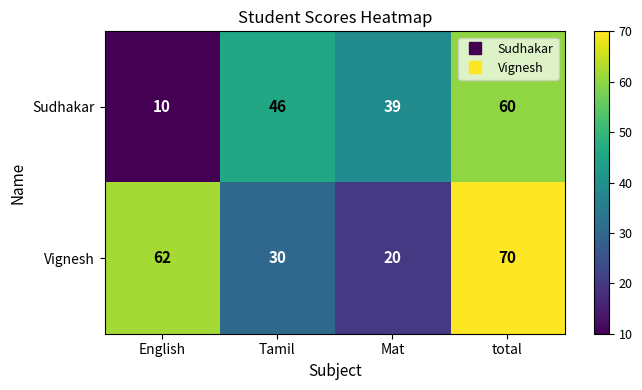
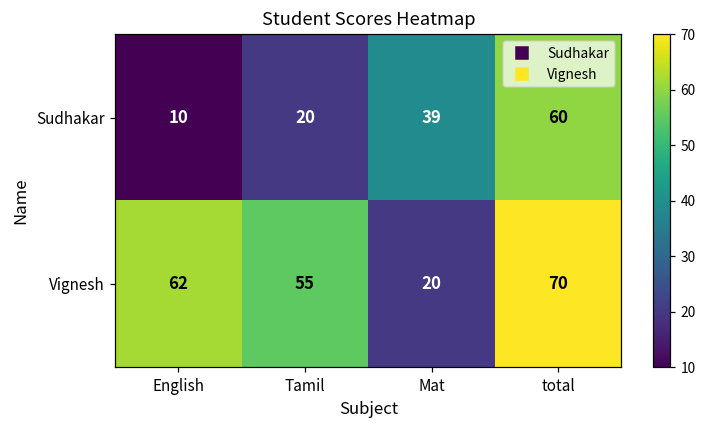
Sudhakar, Tamil: 46 -> 20
Vignesh, Tamil: 30 -> 55
